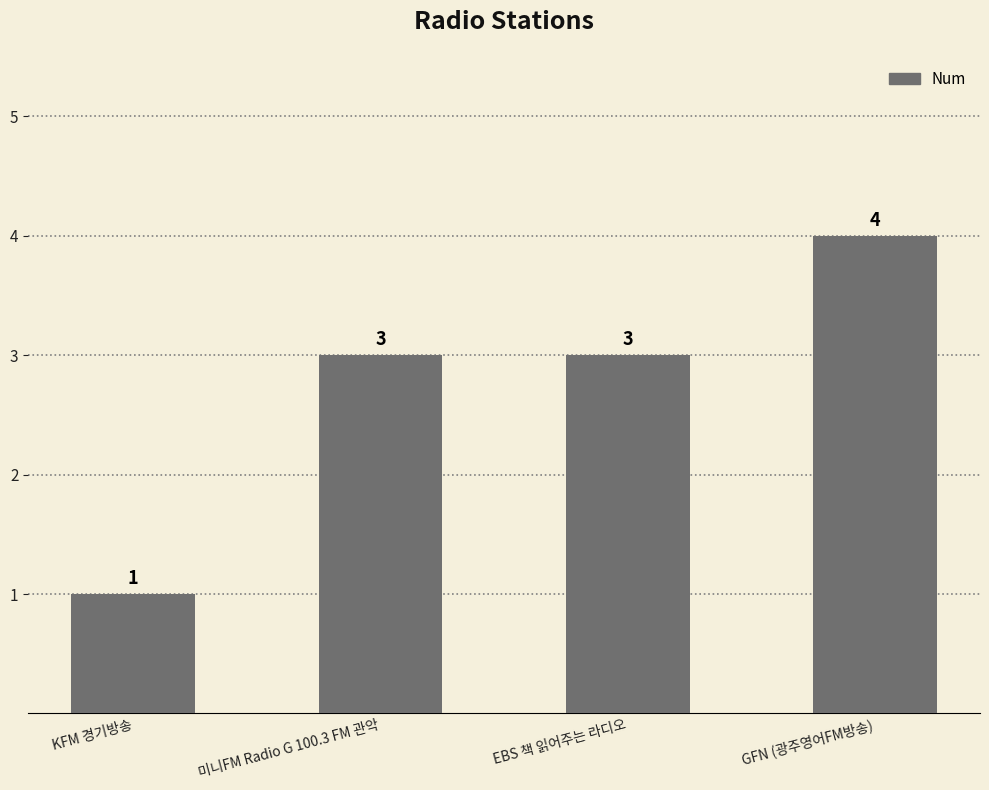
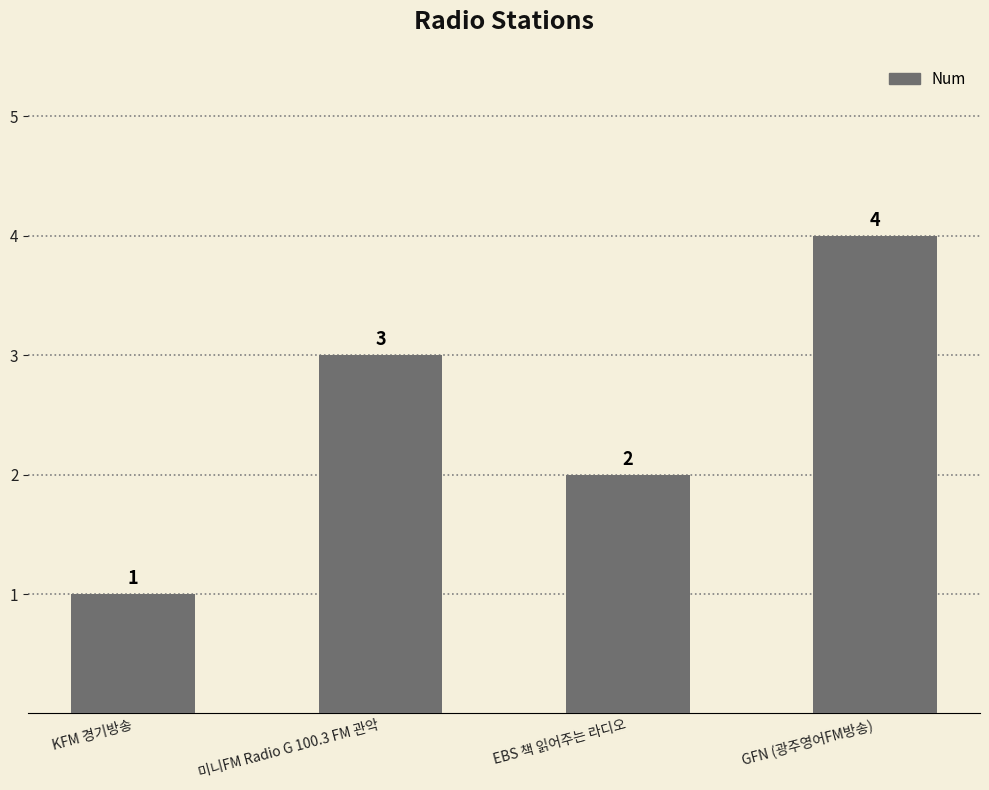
EBS 책 읽어주는 라디오: 3 -> 2
